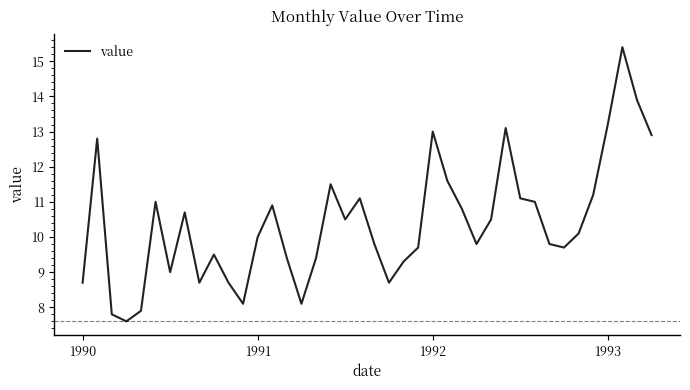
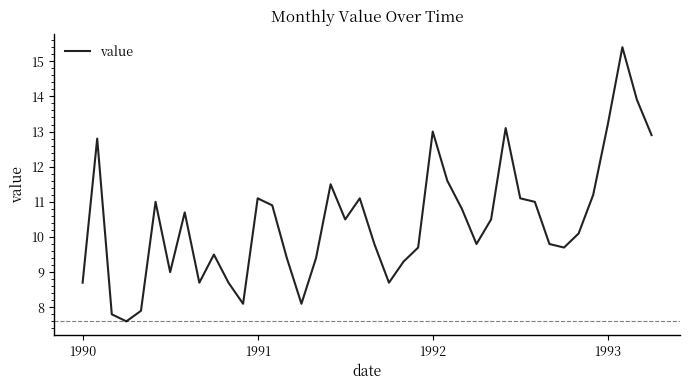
1991: 10.0 -> 11.1
